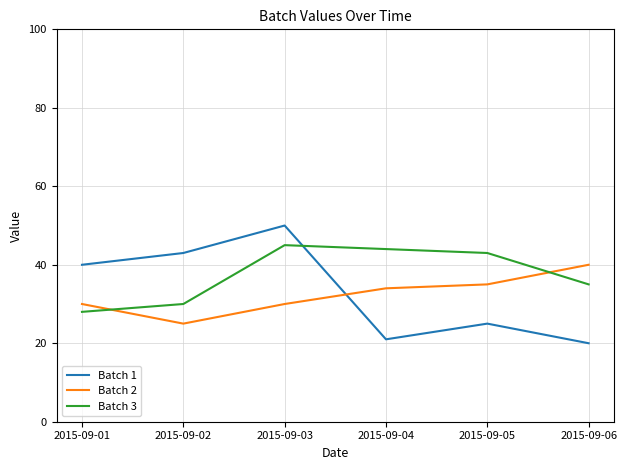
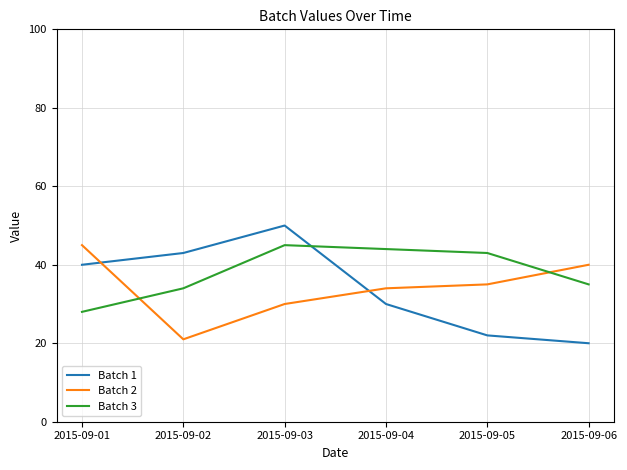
Batch 2, 2015-09-01: 30 -> 45
Batch 2, 2015-09-02: 25 -> 21
Batch 3, 2015-09-02: 30 -> 34
Batch 1, 2015-09-04: 21 -> 30
Batch 1, 2015-09-05: 25 -> 22
